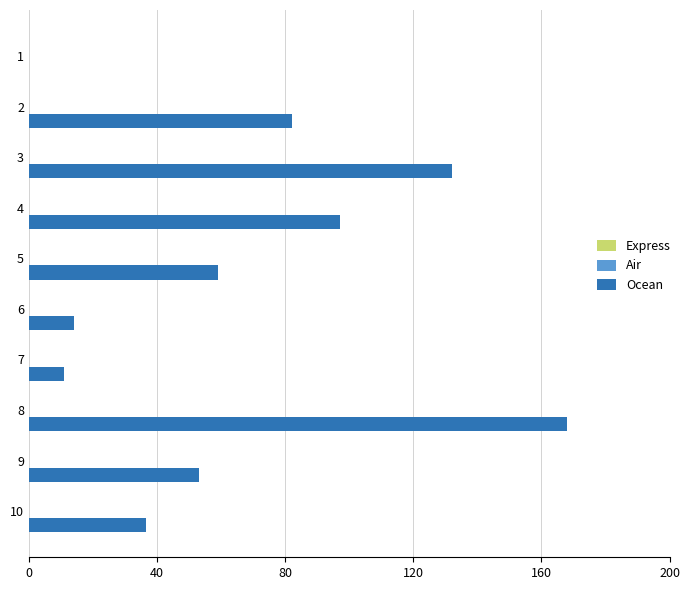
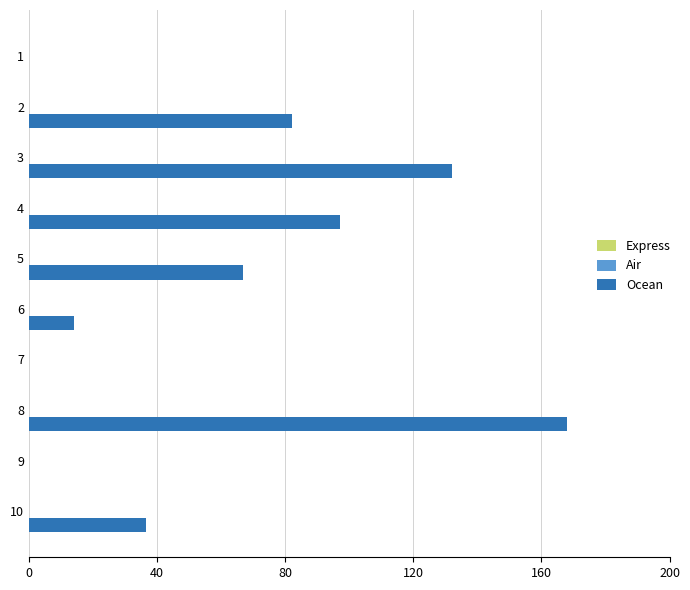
Ocean, 5: 59 -> 67
Ocean, 7: 11 -> 0
Ocean, 9: 53 -> 0
